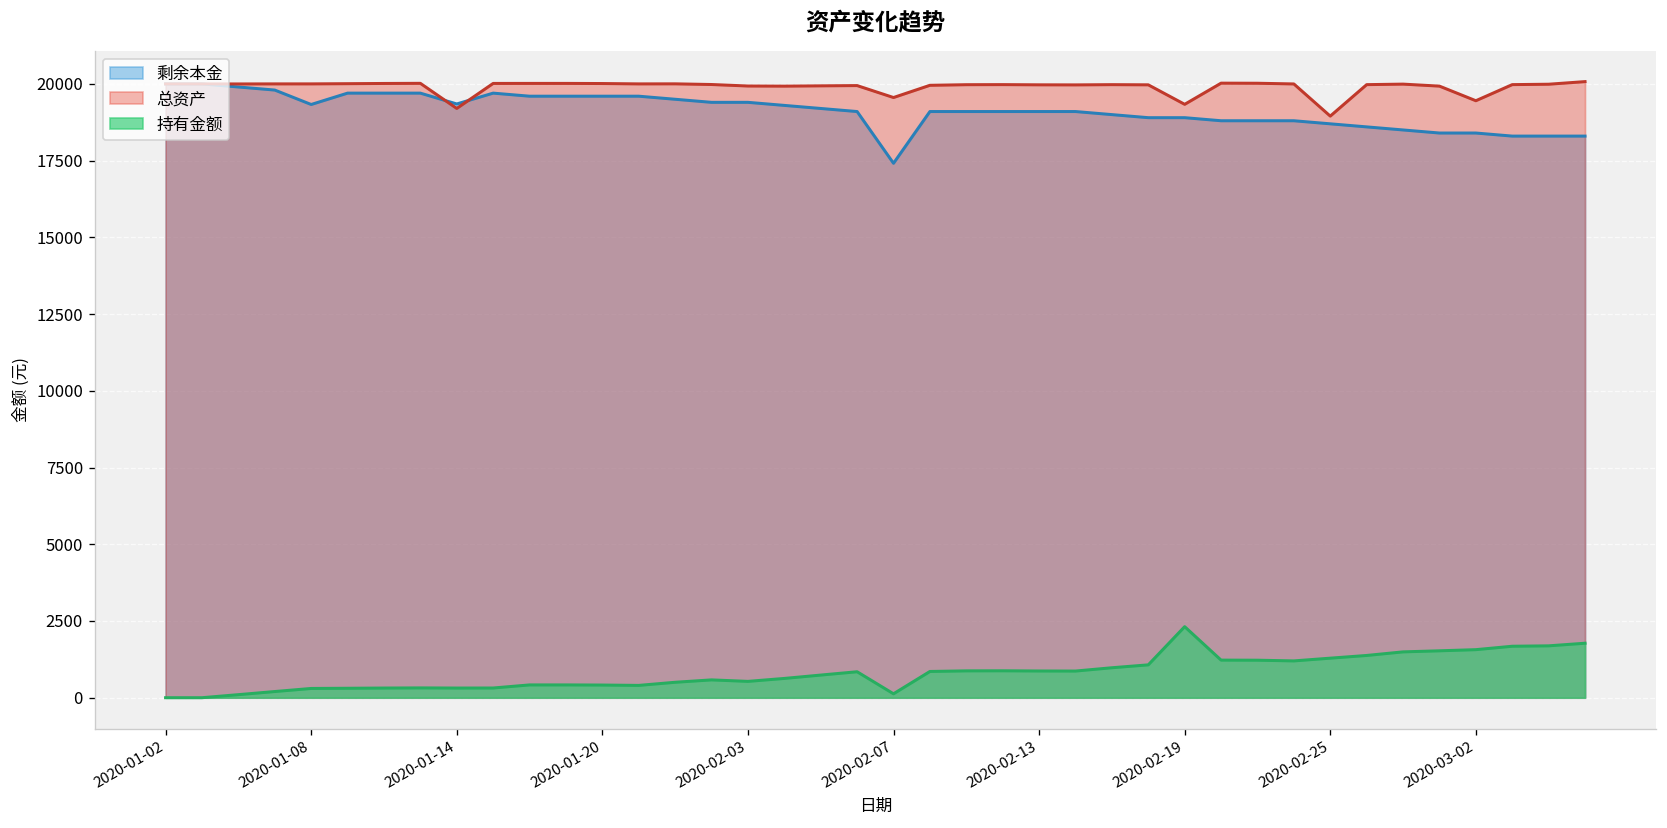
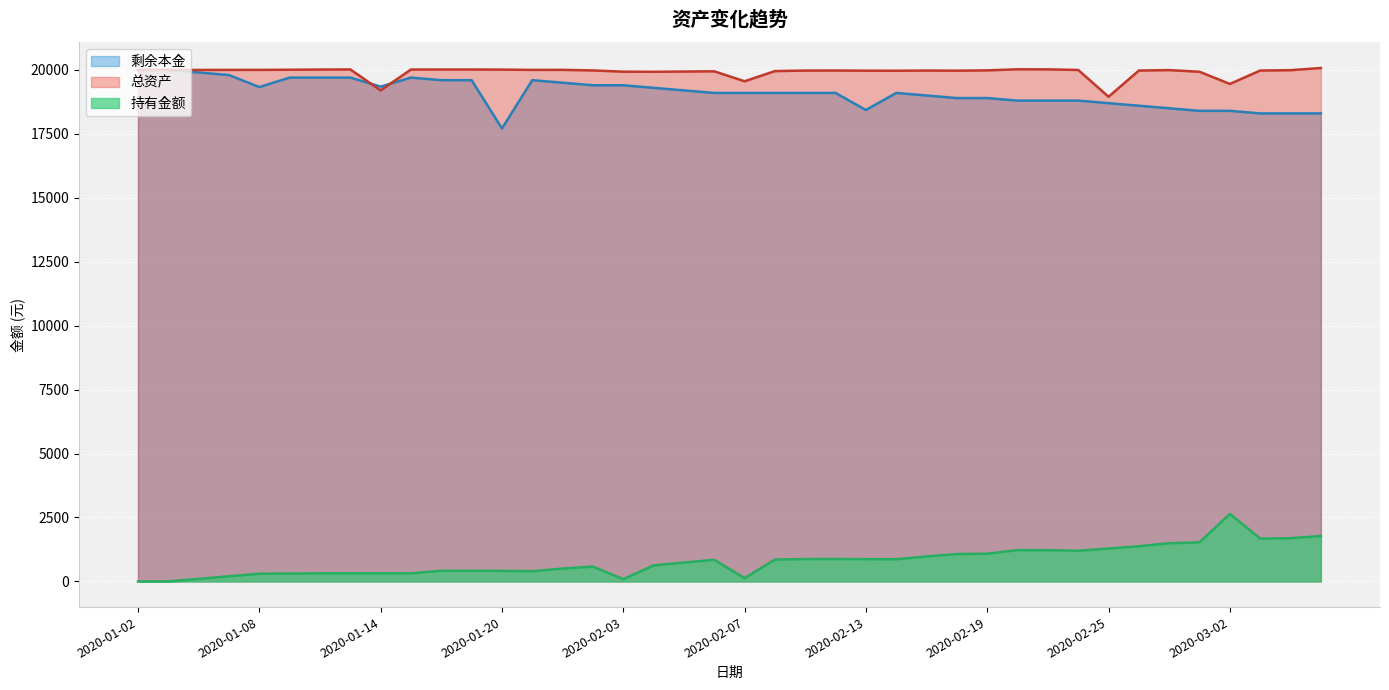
剩余本金, 2020-01-20: 19600 -> 17700
持有金额, 2020-02-03: 500 -> 100
剩余本金, 2020-02-07: 17400 -> 19100
剩余本金, 2020-02-13: 19100 -> 18400
总资产, 2020-02-19: 19300 -> 20000
持有金额, 2020-02-19: 2300 -> 1100
持有金额, 2020-03-02: 1600 -> 2600
